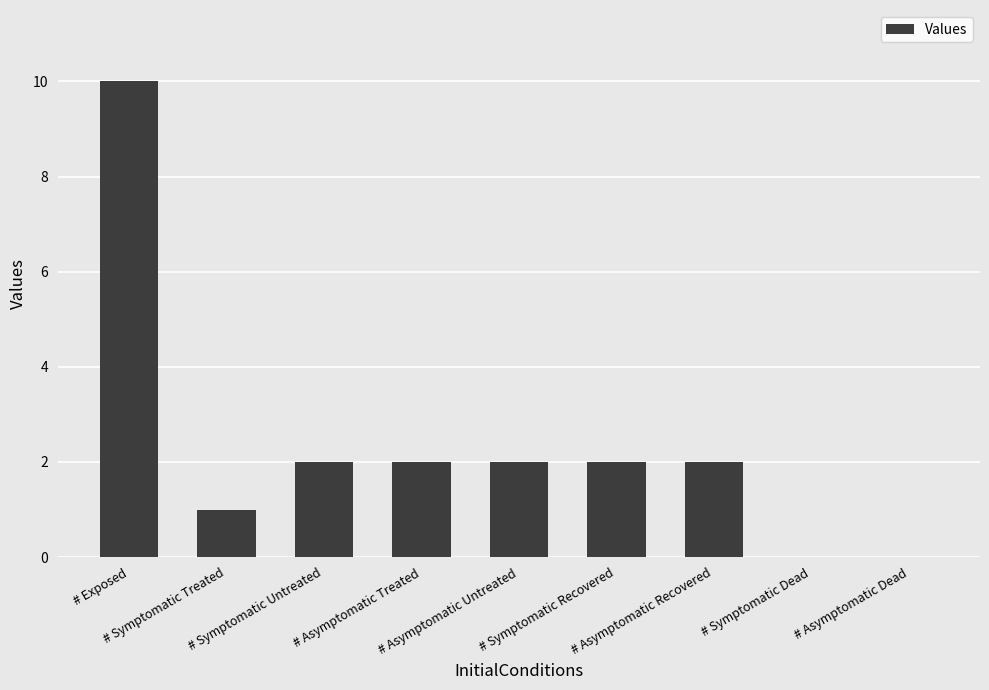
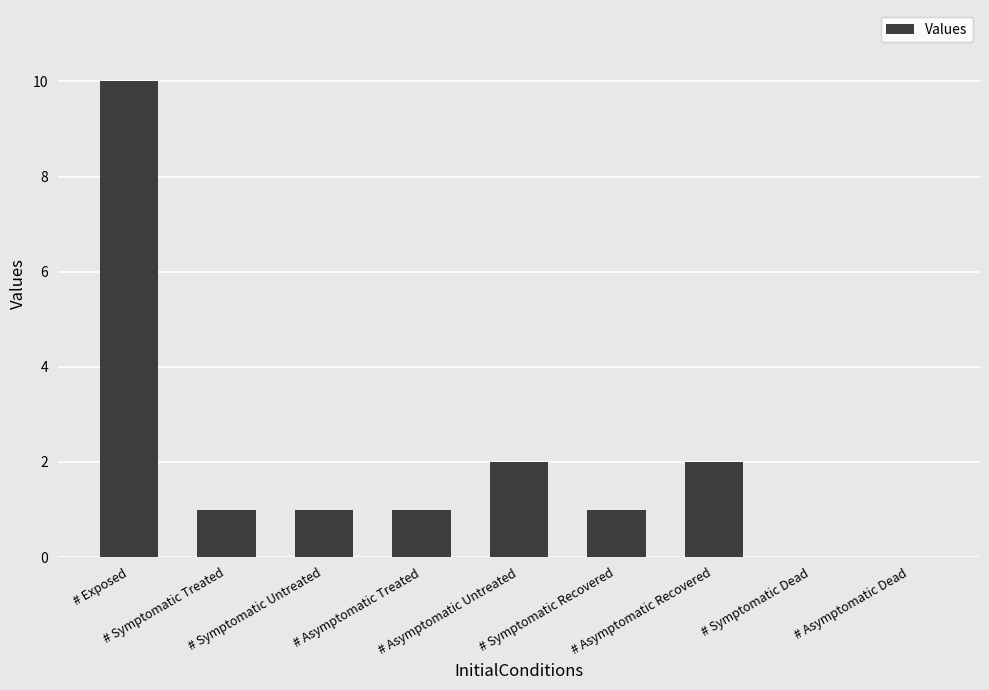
# Symptomatic Untreated: 2 -> 1
# Asymptomatic Treated: 2 -> 1
# Symptomatic Recovered: 2 -> 1
